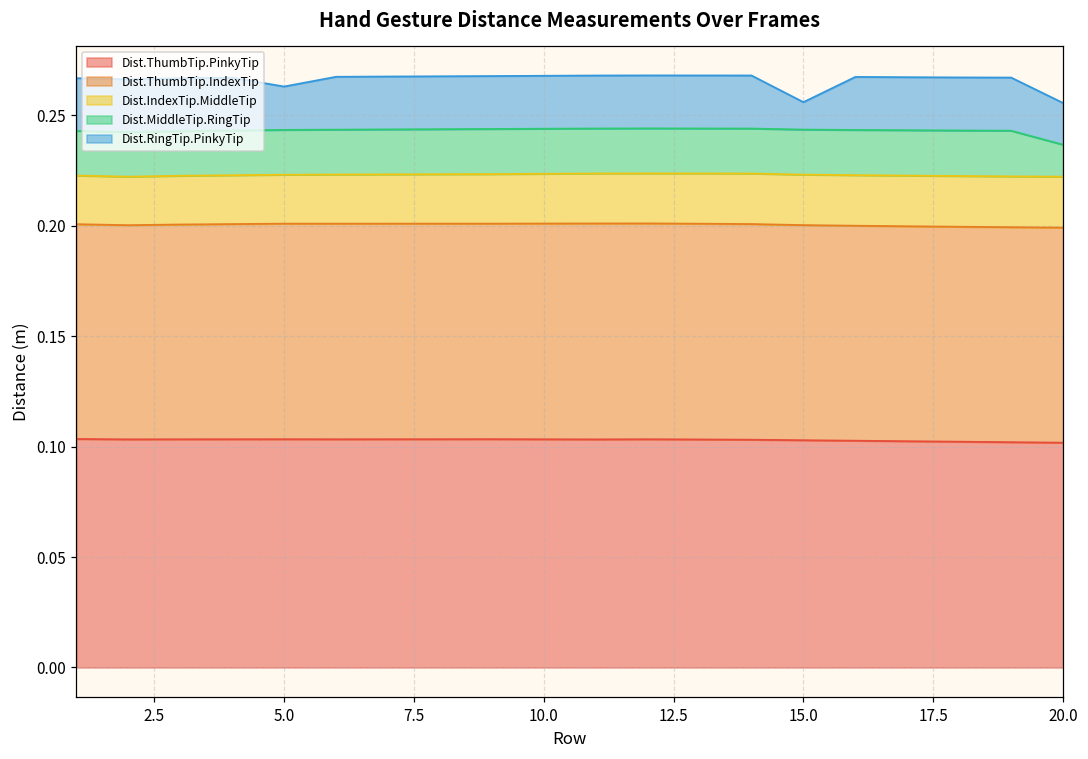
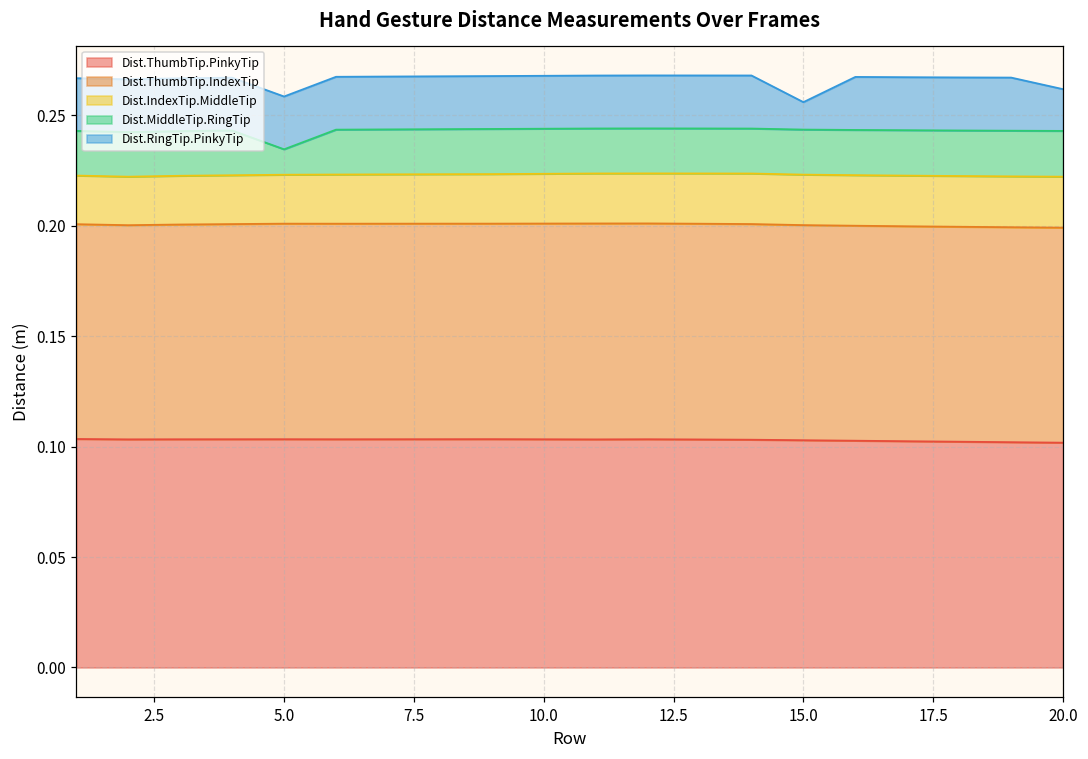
Dist.MiddleTip.RingTip, 5.0: 0.020 -> 0.012
Dist.RingTip.PinkyTip, 5.0: 0.020 -> 0.024
Dist.MiddleTip.RingTip, 20.0: 0.014 -> 0.021
